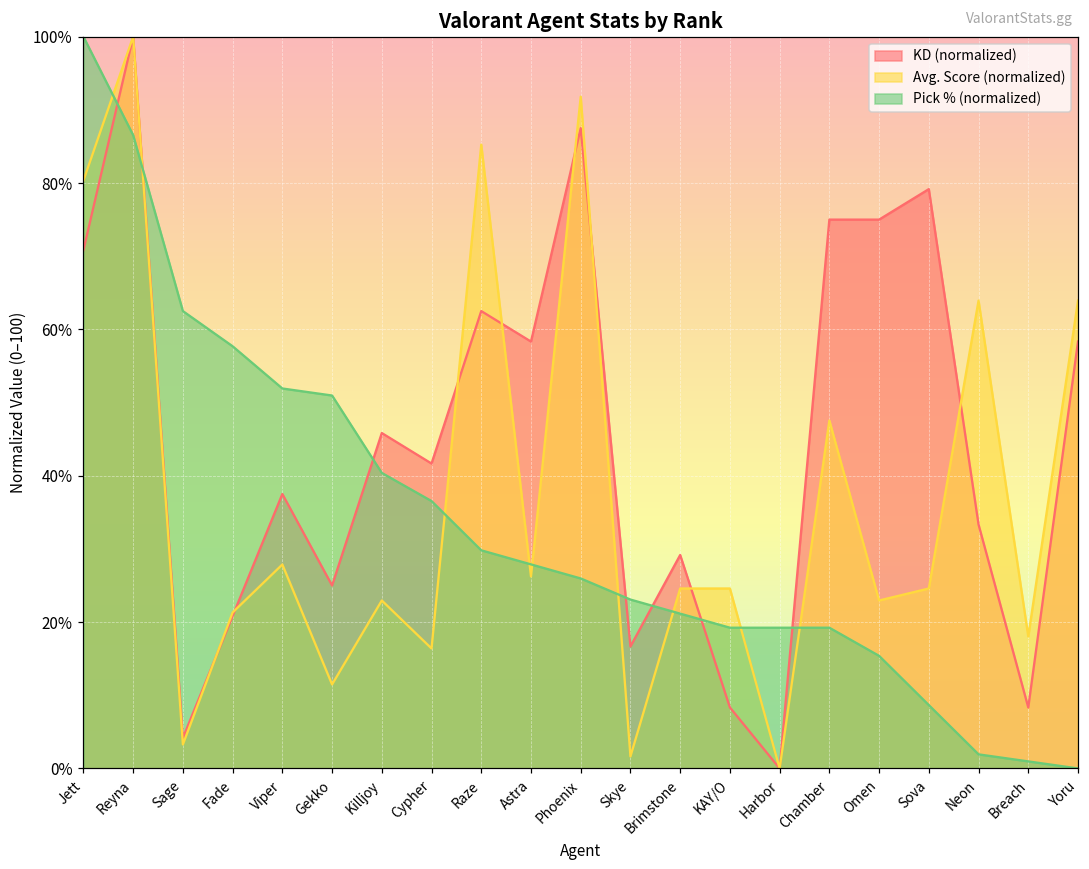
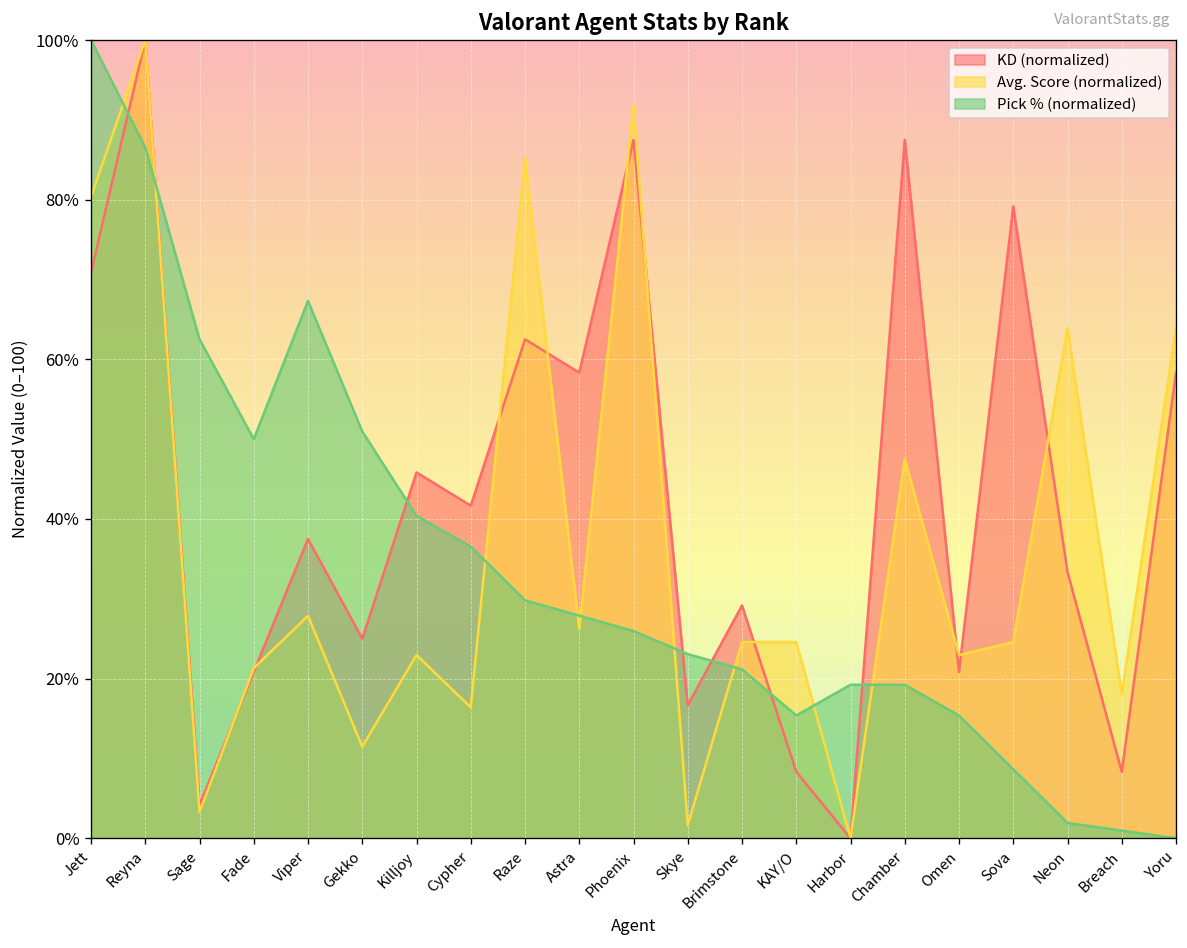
Pick % (normalized), Fade: 58% -> 50%
Pick % (normalized), Viper: 52% -> 67%
Pick % (normalized), KAY/O: 19% -> 15%
KD (normalized), Chamber: 75% -> 88%
KD (normalized), Omen: 75% -> 21%
